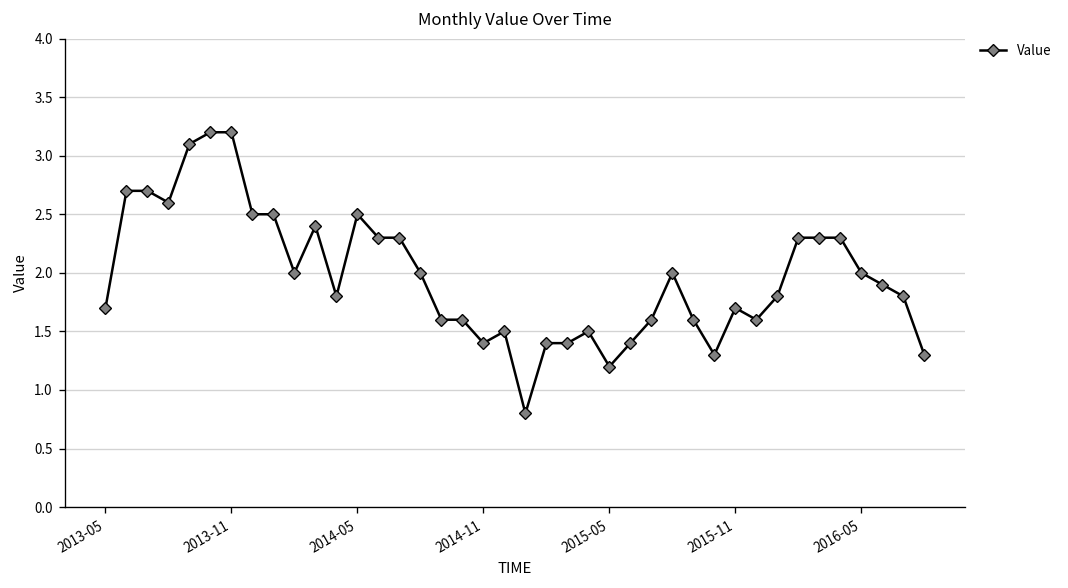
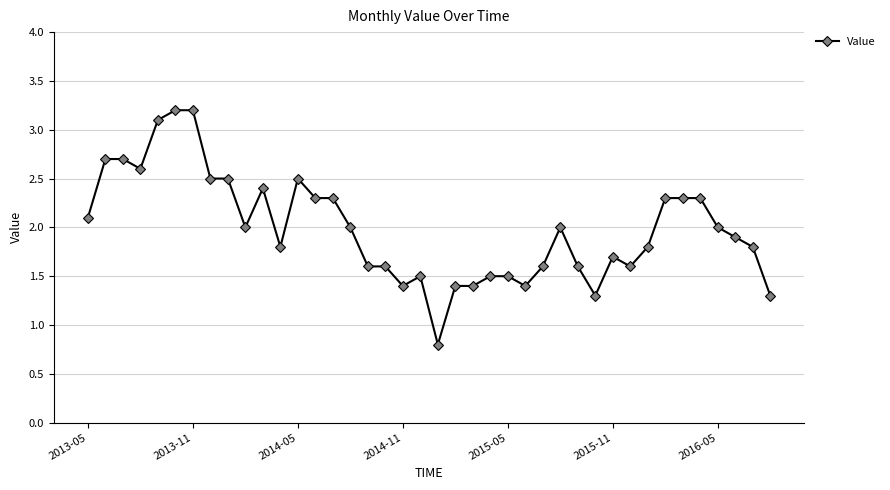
2013-05: 1.7 -> 2.1
2015-05: 1.2 -> 1.5
